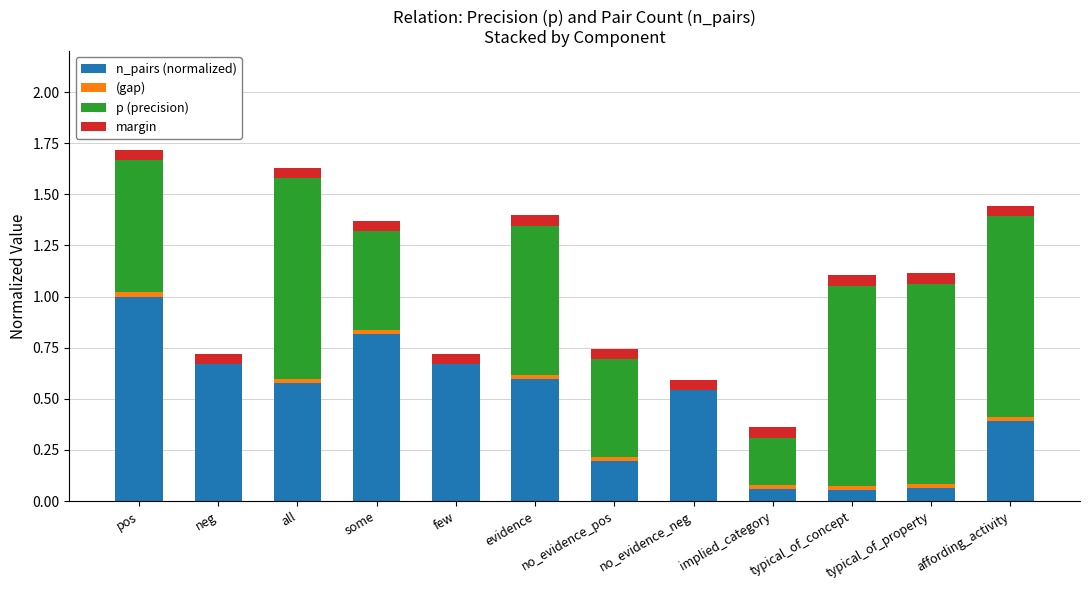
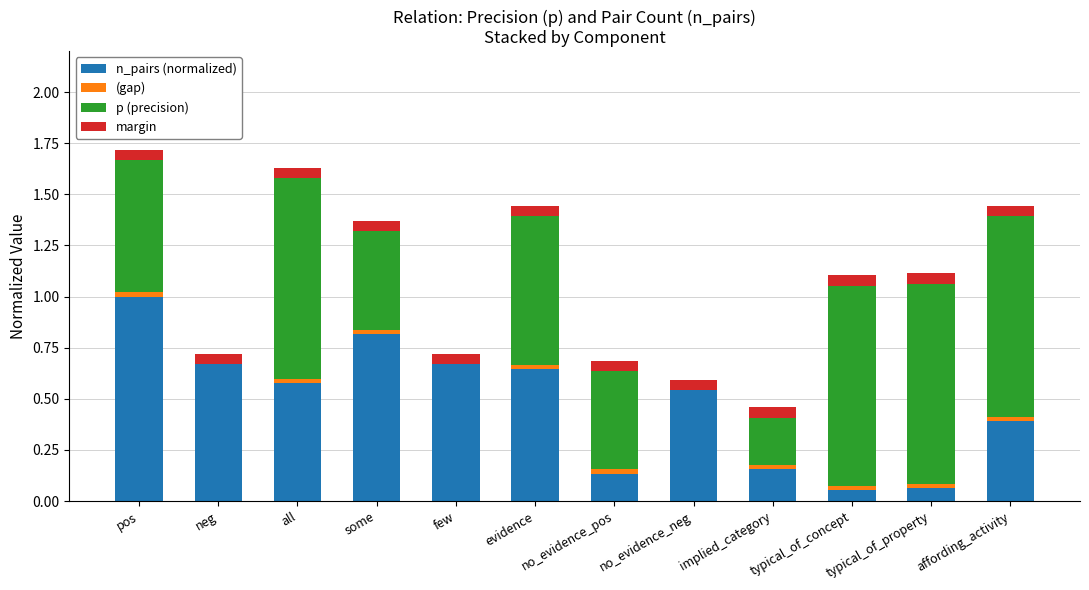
n_pairs (normalized), evidence: 0.60 -> 0.64
n_pairs (normalized), no_evidence_pos: 0.19 -> 0.13
n_pairs (normalized), implied_category: 0.06 -> 0.16
